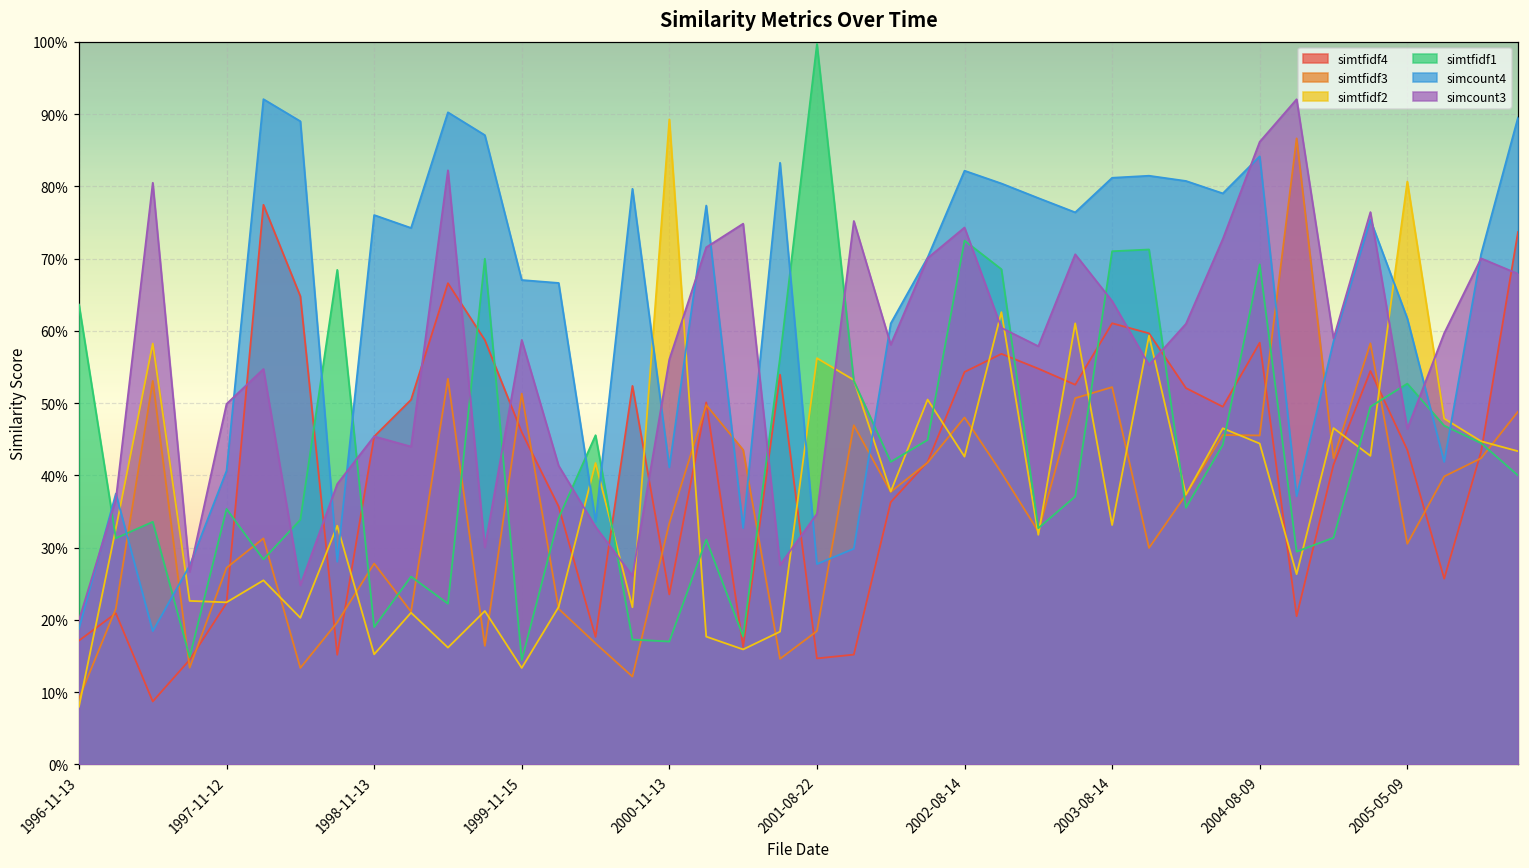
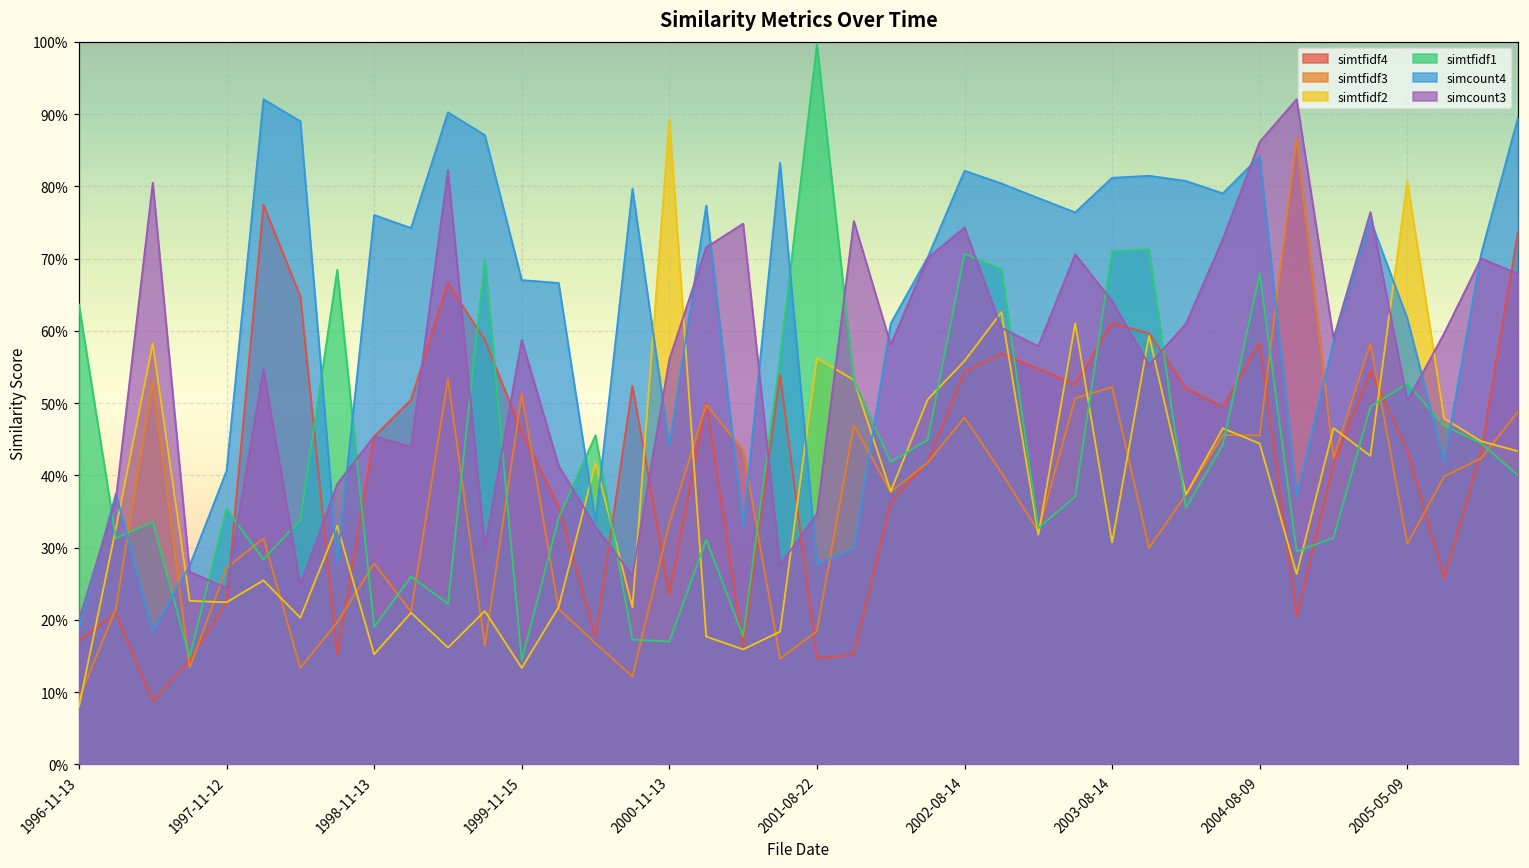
simcount3, 1997-11-12: 50% -> 24%
simcount4, 2000-11-13: 41% -> 44%
simtfidf2, 2002-08-14: 43% -> 56%
simtfidf1, 2002-08-14: 72% -> 71%
simtfidf2, 2003-08-14: 33% -> 31%
simtfidf1, 2004-08-09: 69% -> 68%
simcount3, 2005-05-09: 46% -> 50%
